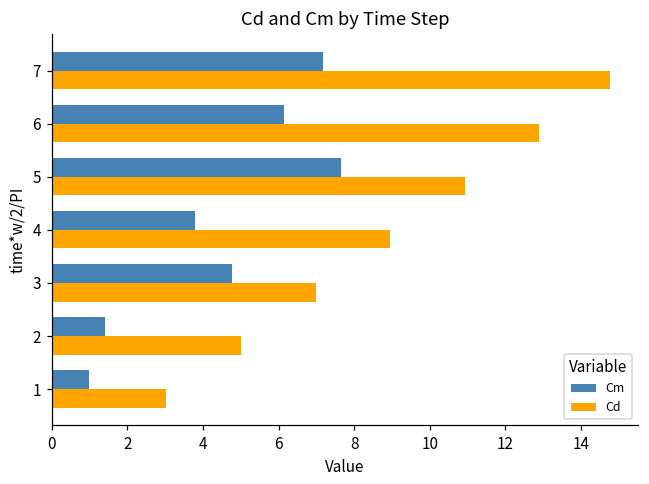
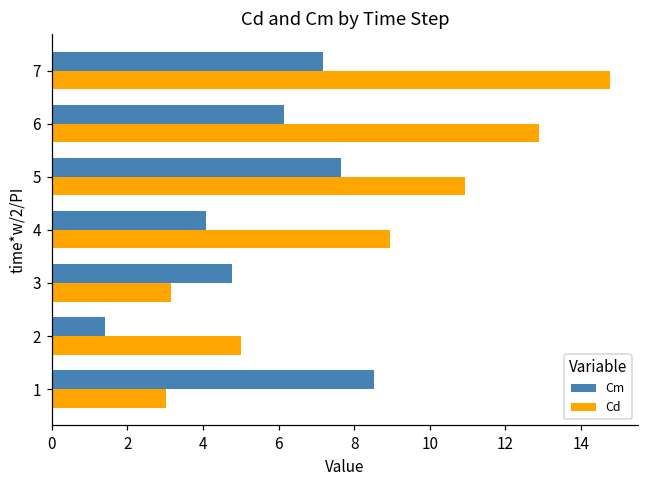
Cm, 4: 3.8 -> 4.1
Cd, 3: 7.0 -> 3.2
Cm, 1: 1.0 -> 8.5
